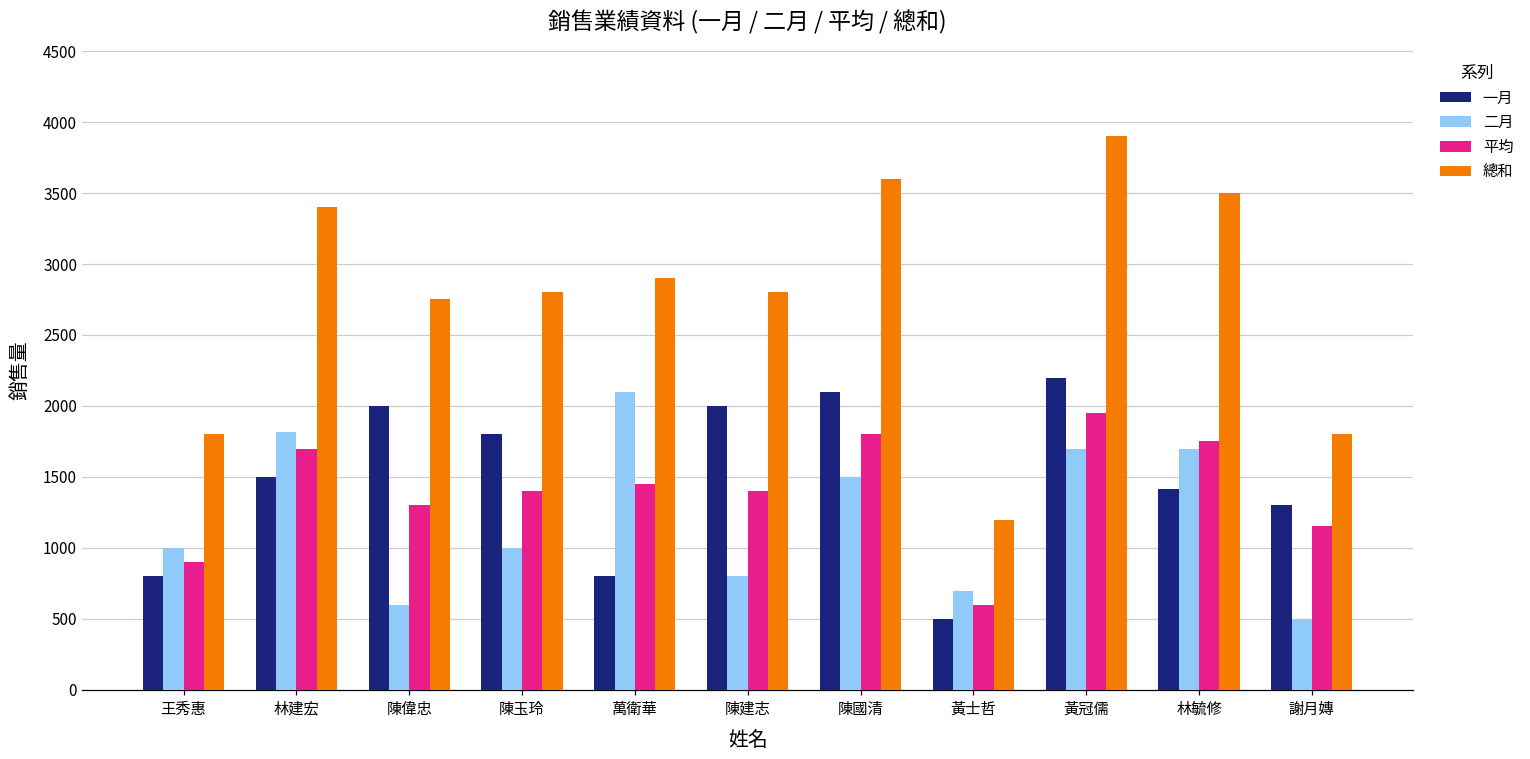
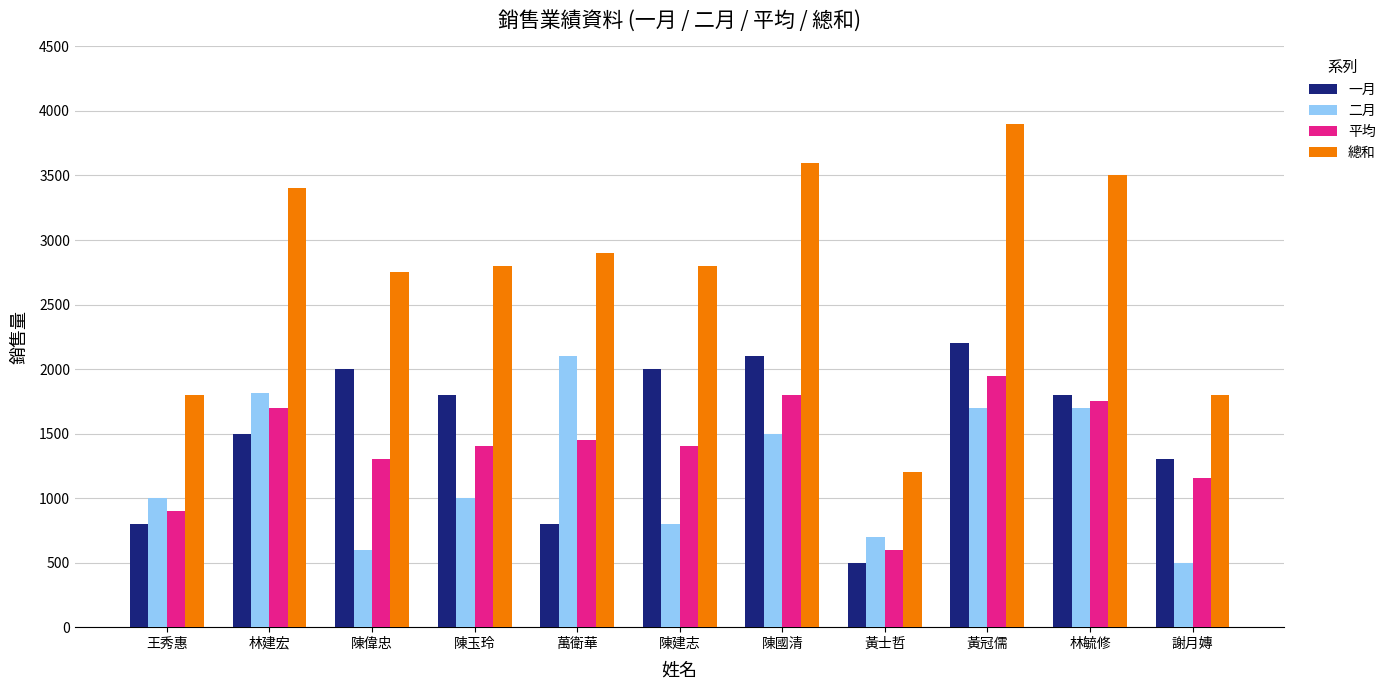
一月, 林毓修: 1410 -> 1800
